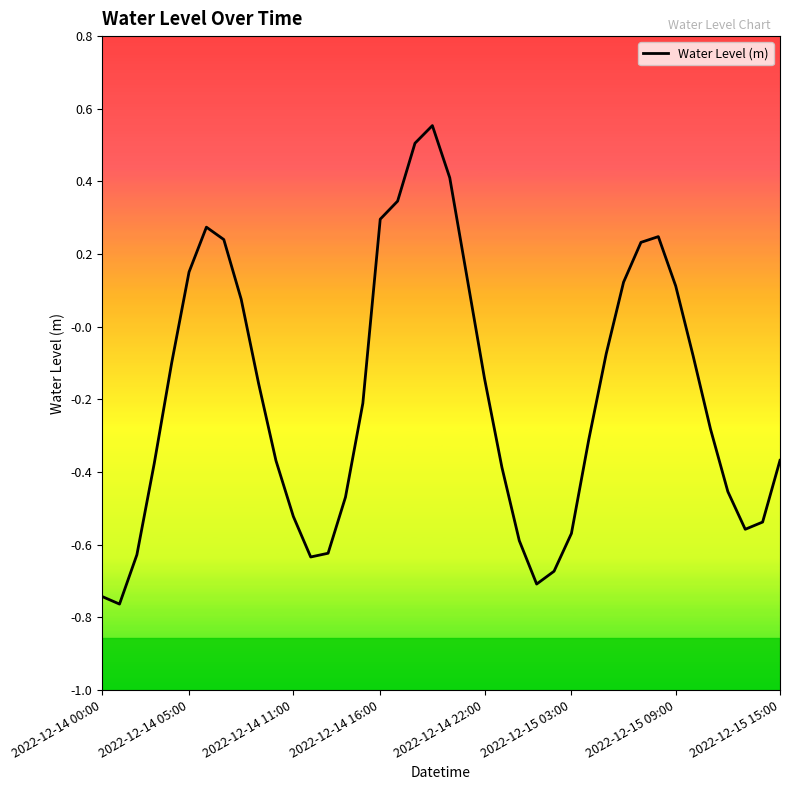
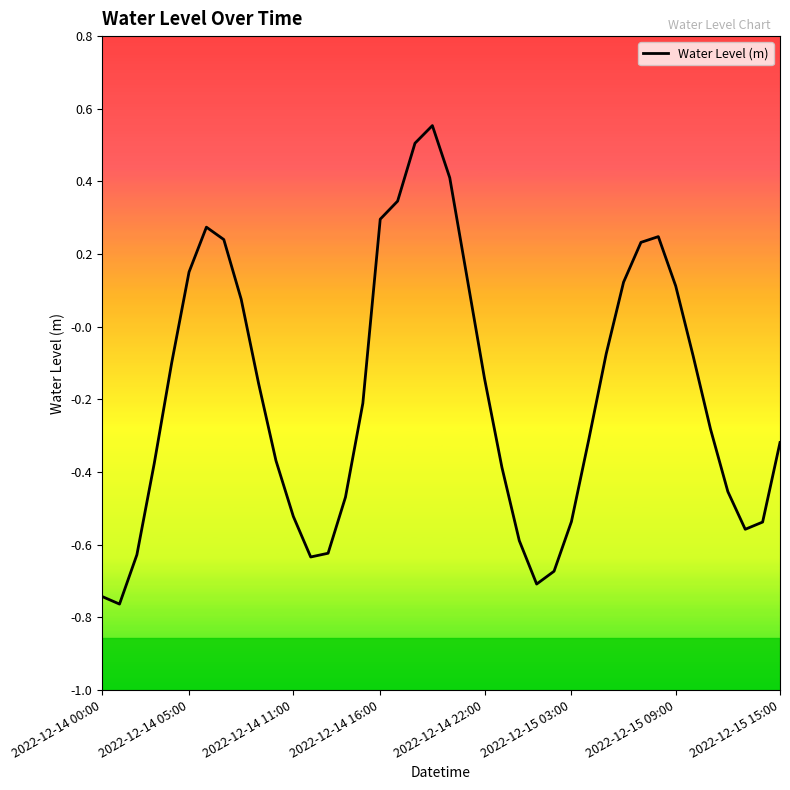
2022-12-15 03:00: -0.57 -> -0.54
2022-12-15 15:00: -0.37 -> -0.32
